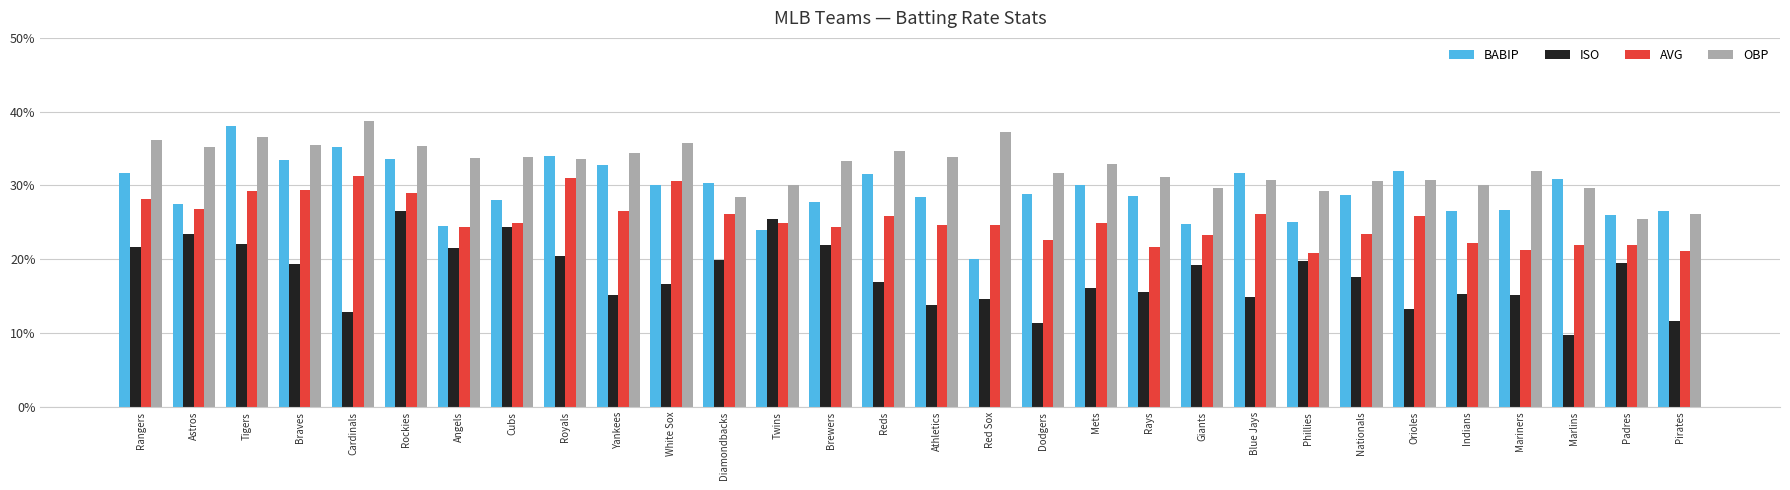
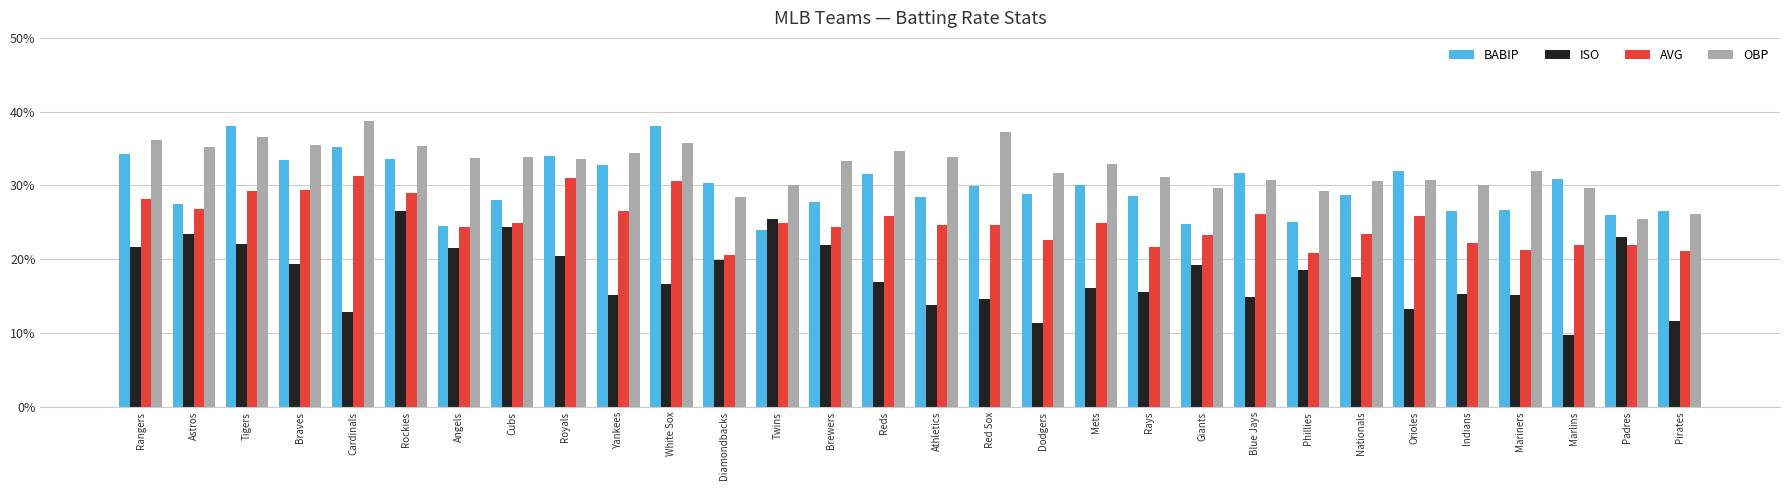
BABIP, Rangers: 32% -> 34%
BABIP, White Sox: 30% -> 38%
AVG, Diamondbacks: 26% -> 21%
BABIP, Red Sox: 20% -> 30%
ISO, Phillies: 20% -> 19%
ISO, Padres: 20% -> 23%
